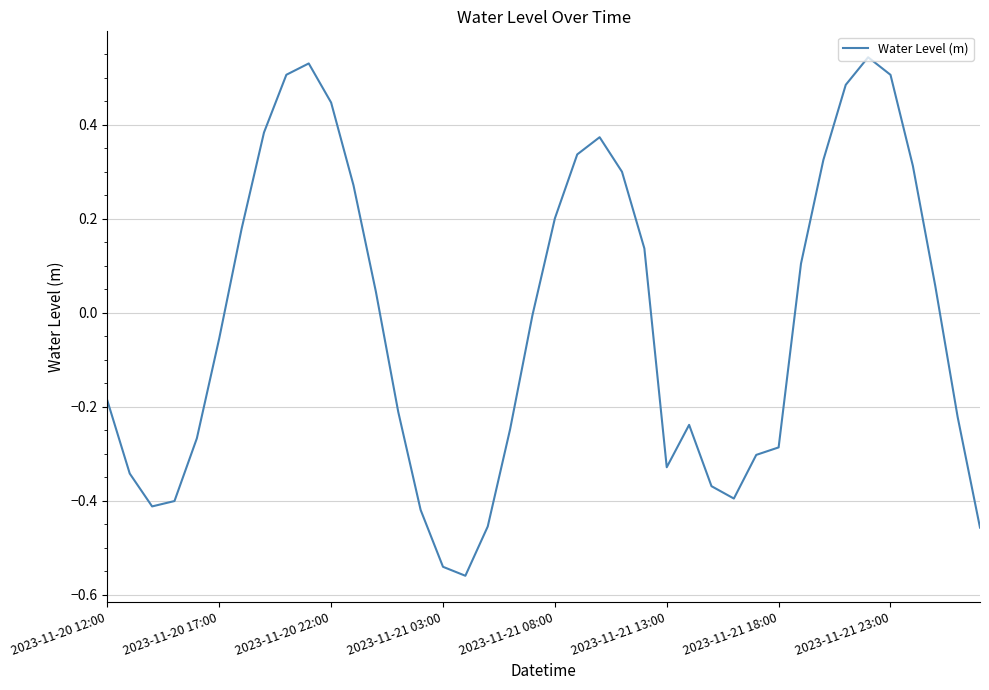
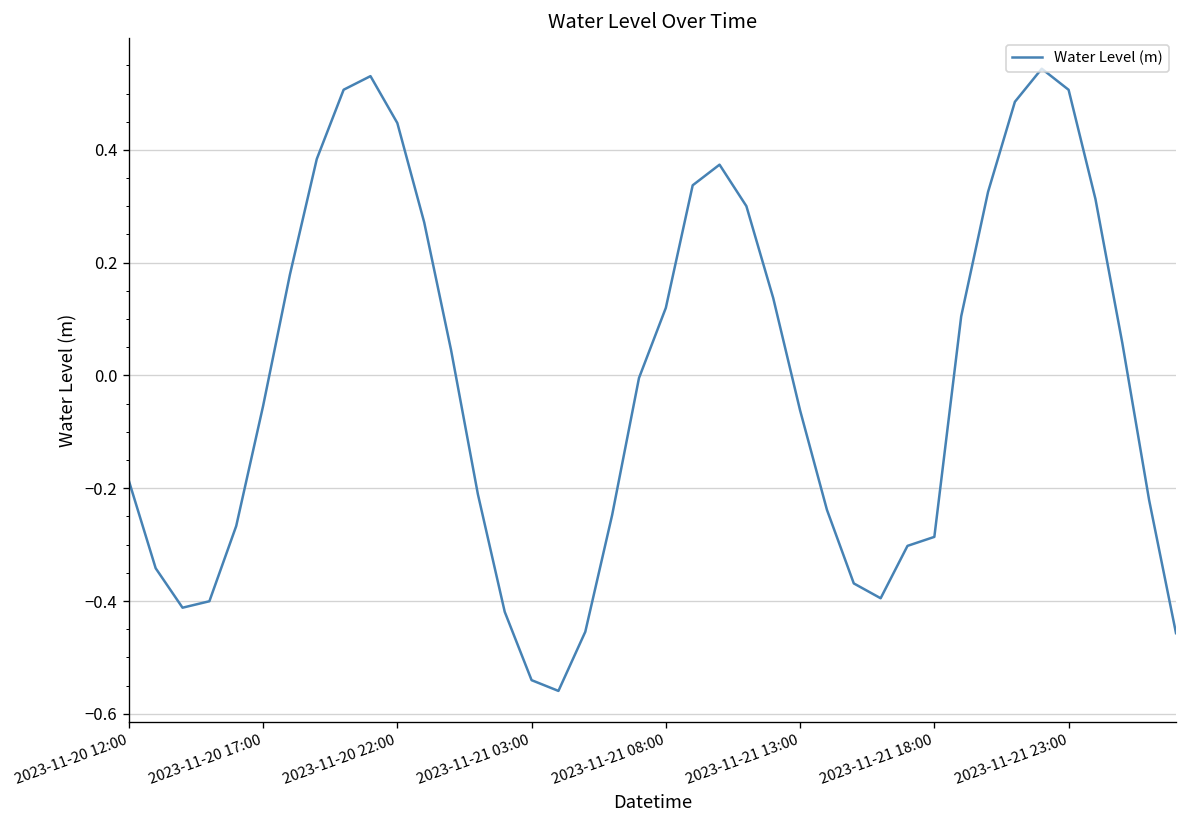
2023-11-21 08:00: 0.20 -> 0.12
2023-11-21 13:00: -0.33 -> -0.06
